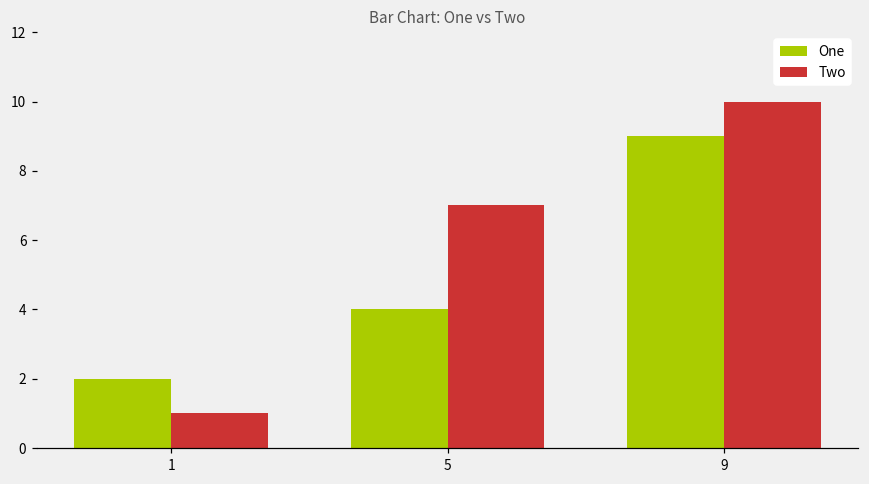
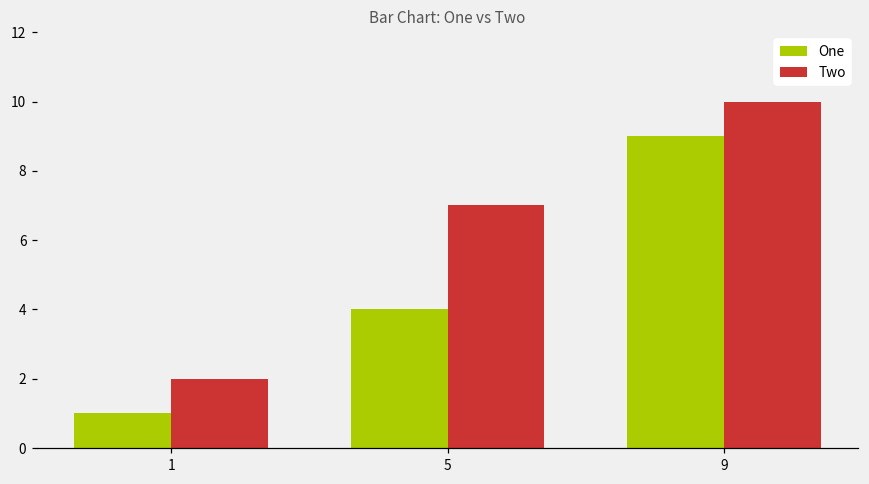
One, 1: 2 -> 1
Two, 1: 1 -> 2
